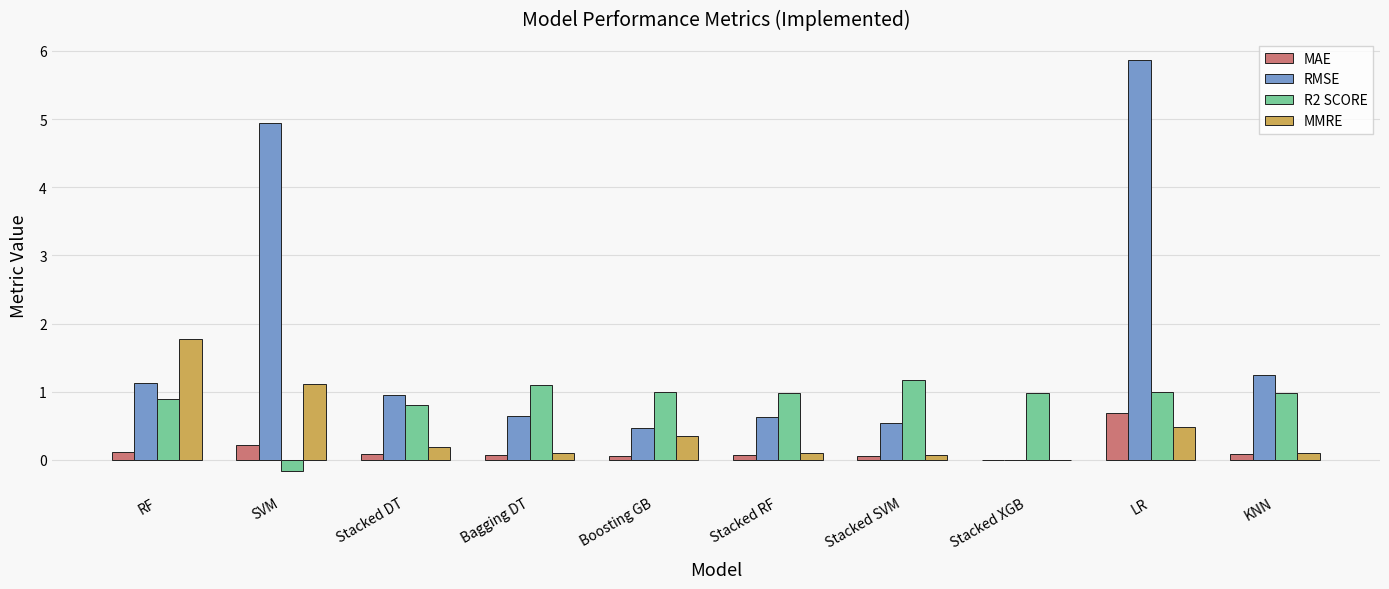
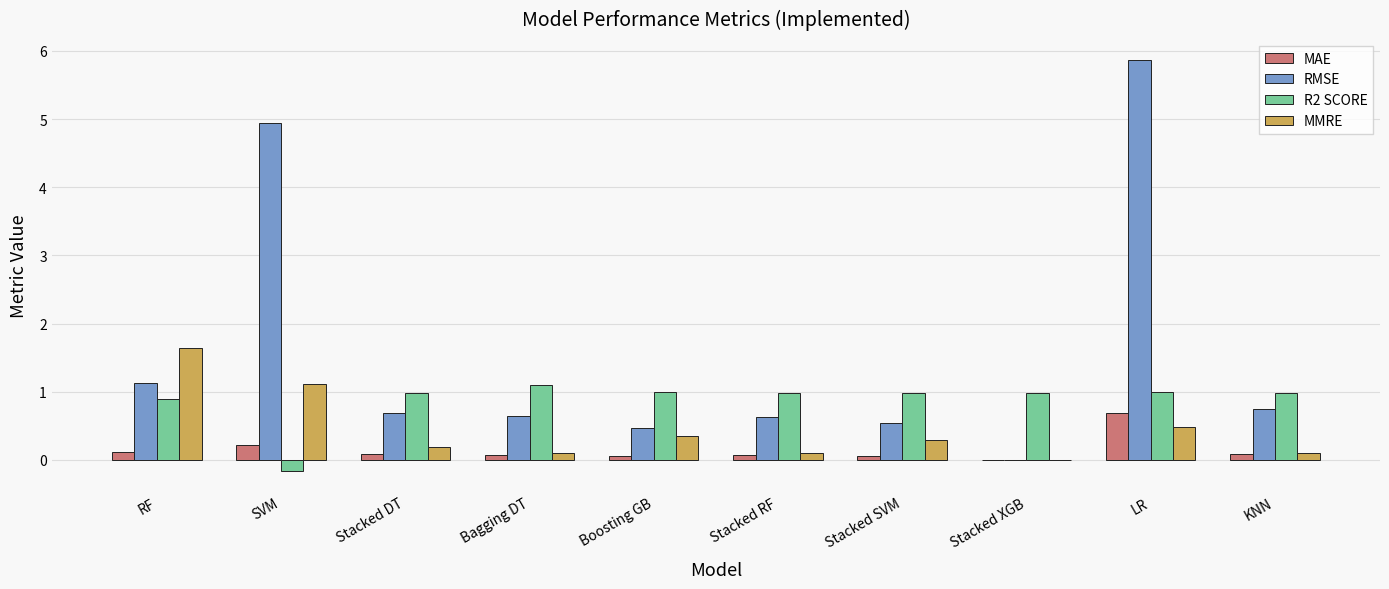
MMRE, RF: 1.8 -> 1.6
RMSE, Stacked DT: 1.0 -> 0.7
R2 SCORE, Stacked DT: 0.8 -> 1.0
R2 SCORE, Stacked SVM: 1.2 -> 1.0
MMRE, Stacked SVM: 0.1 -> 0.3
RMSE, KNN: 1.2 -> 0.8
